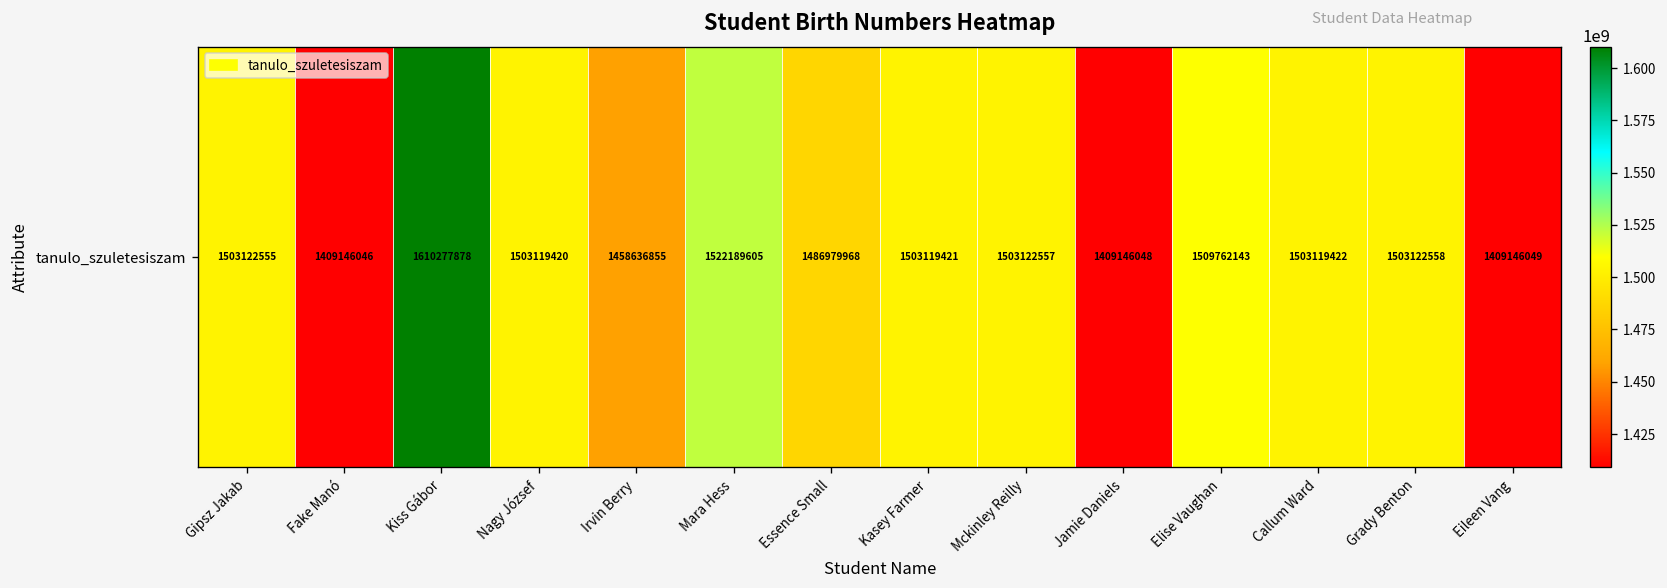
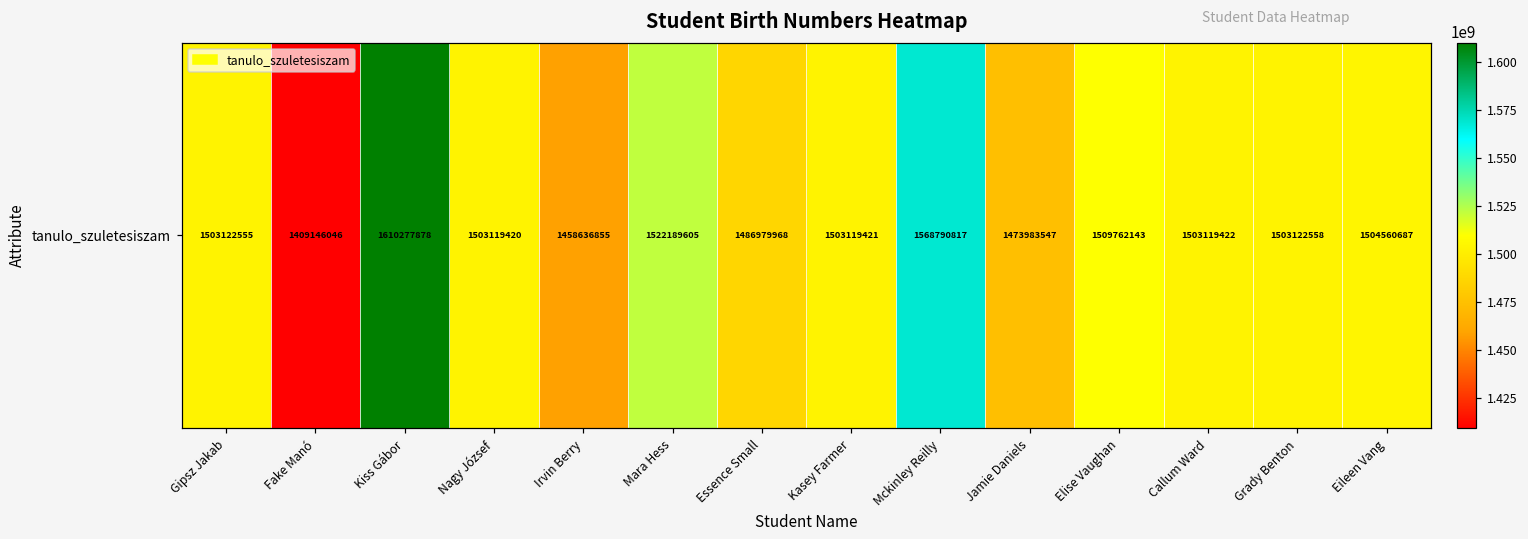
tanulo_szuletesiszam, Mckinley Reilly: 1503122557 -> 1568790817
tanulo_szuletesiszam, Jamie Daniels: 1409146048 -> 1473983547
tanulo_szuletesiszam, Eileen Vang: 1409146049 -> 1504560687
